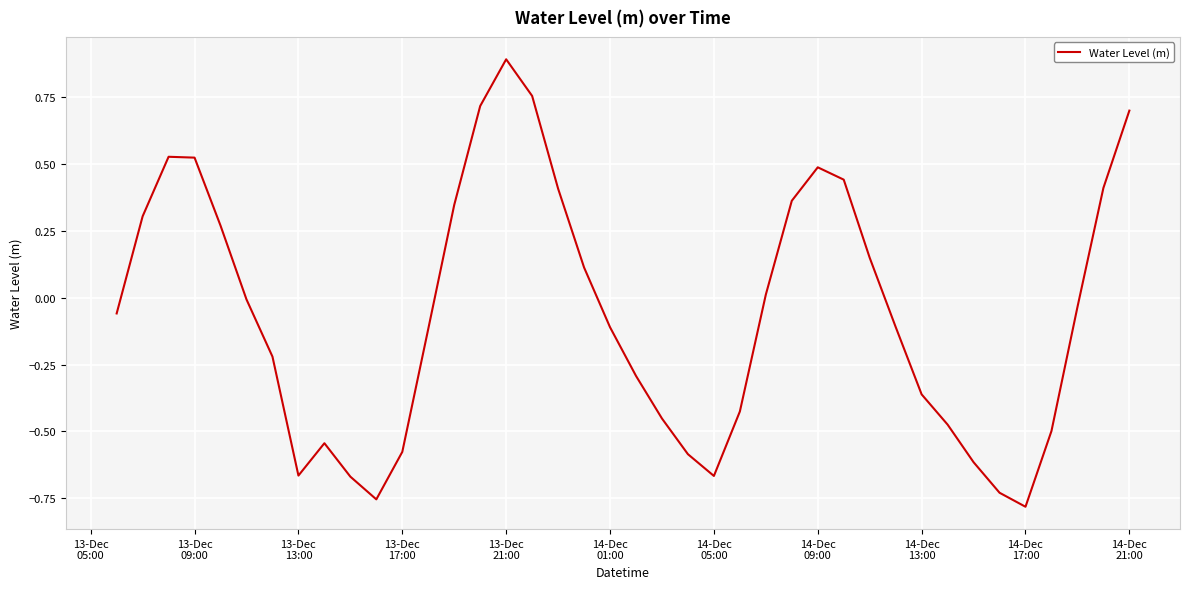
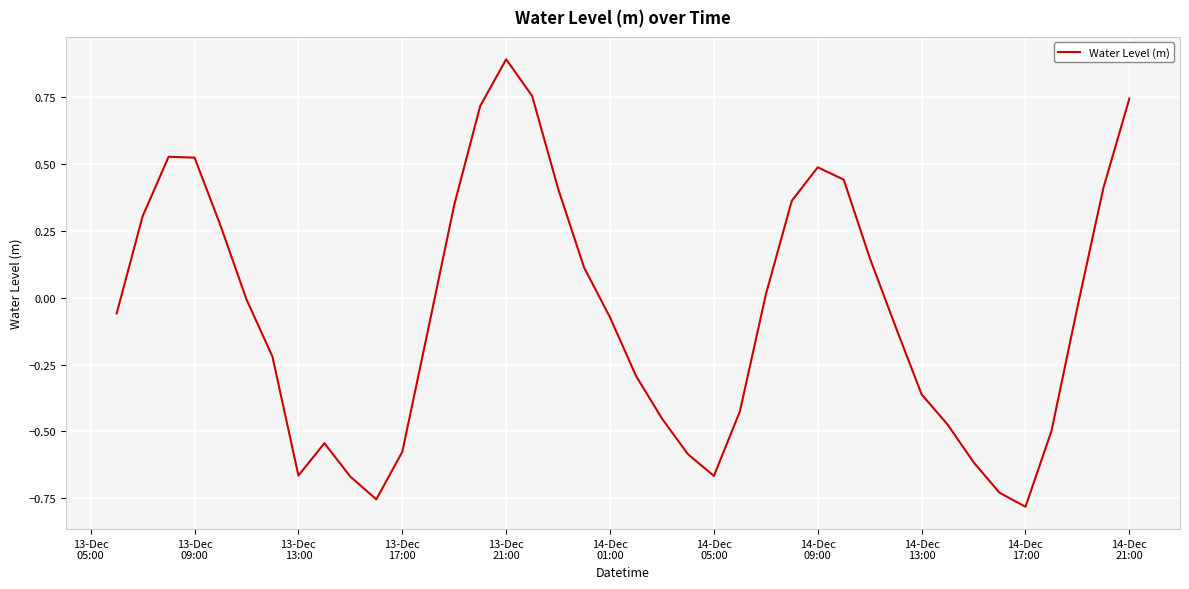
14-Dec 01:00: -0.11 -> -0.07
14-Dec 21:00: 0.70 -> 0.74
